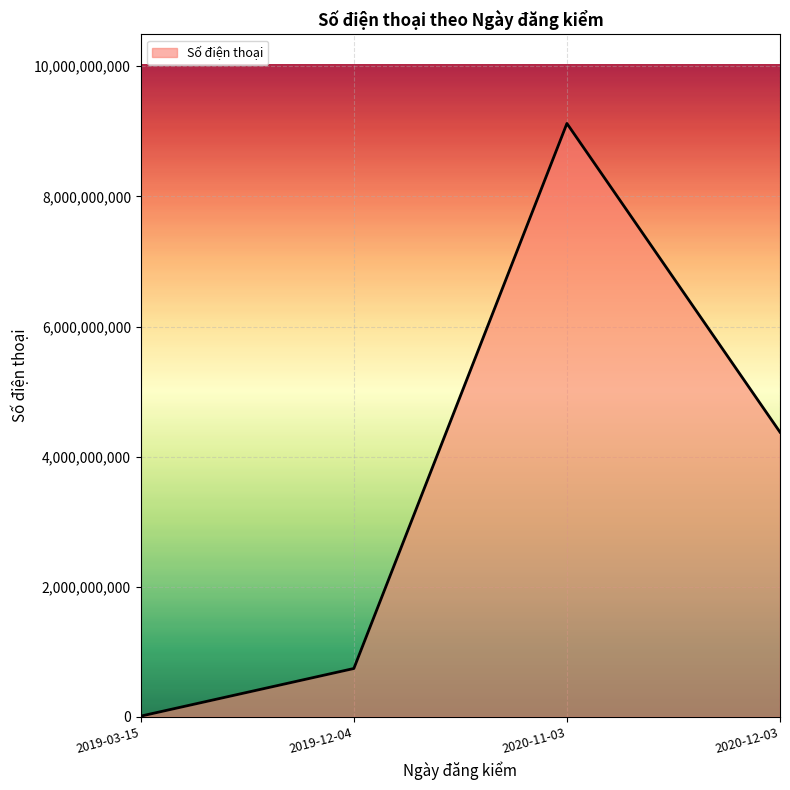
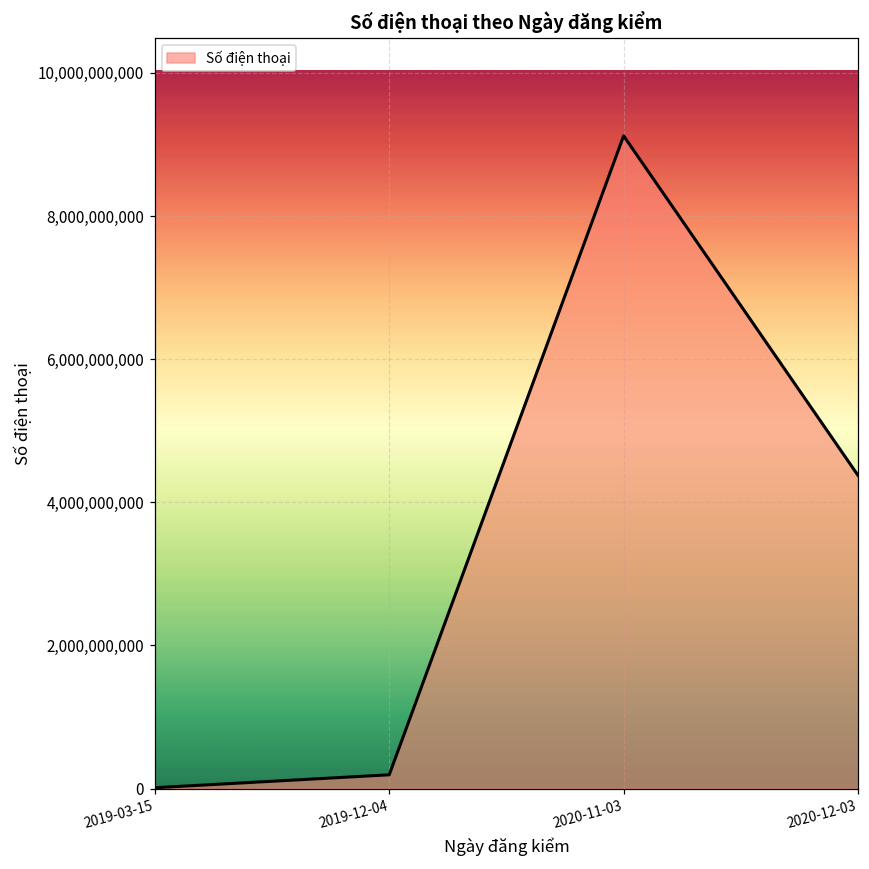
2019-12-04: 700,000,000 -> 200,000,000
